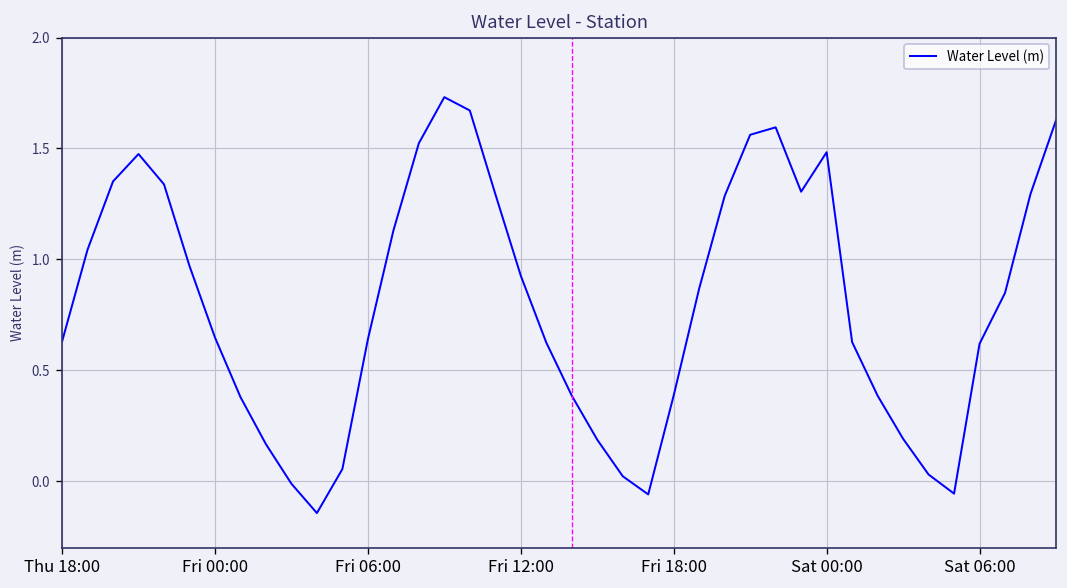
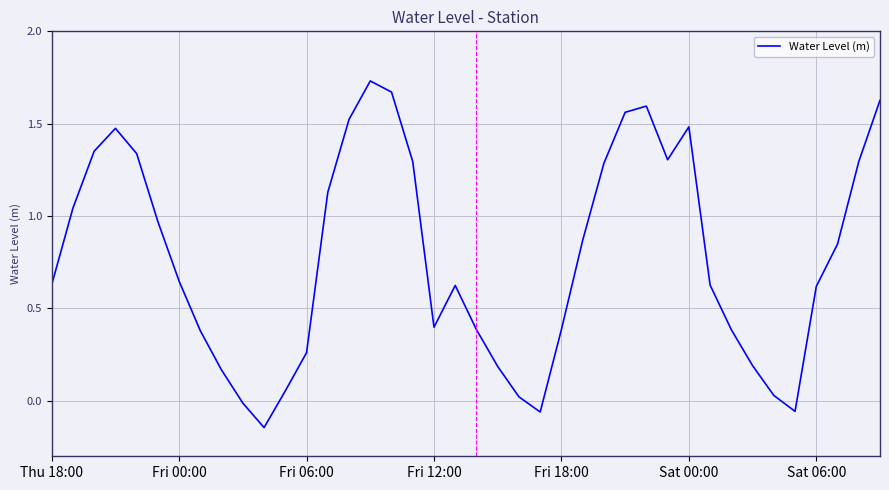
Fri 06:00: 0.64 -> 0.26
Fri 12:00: 0.93 -> 0.40
